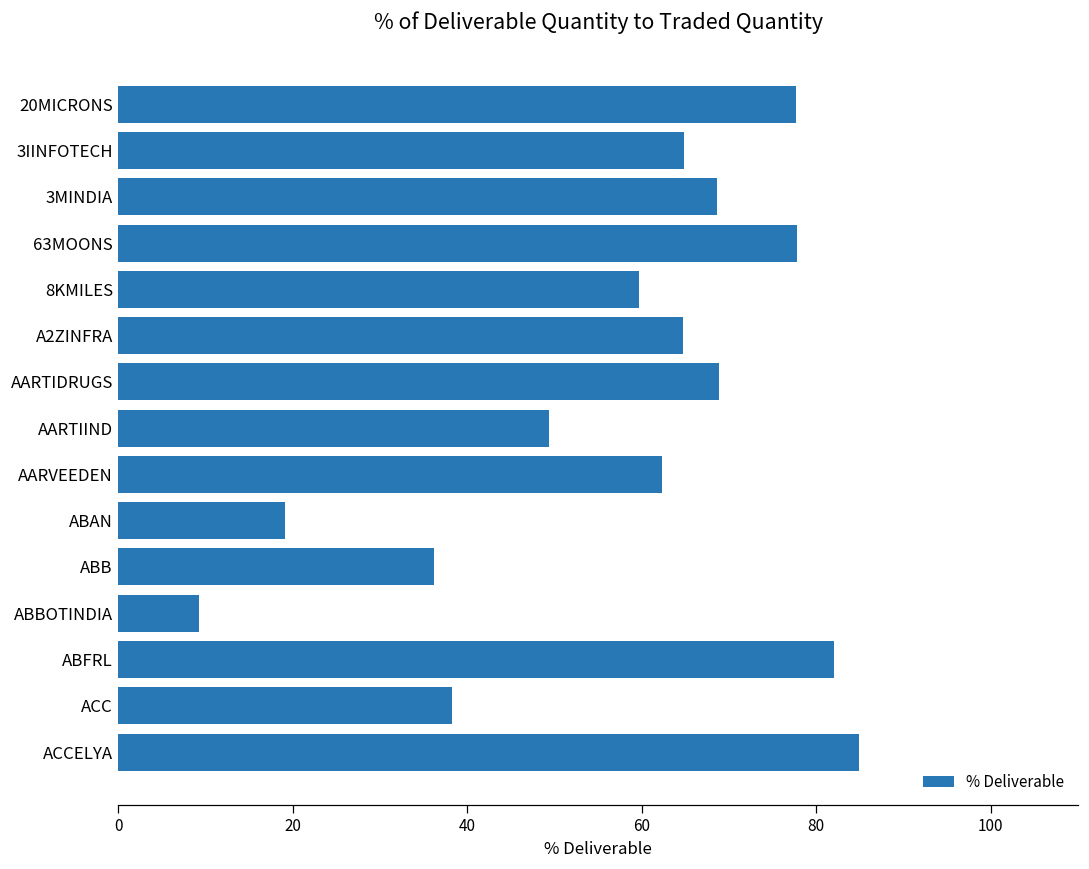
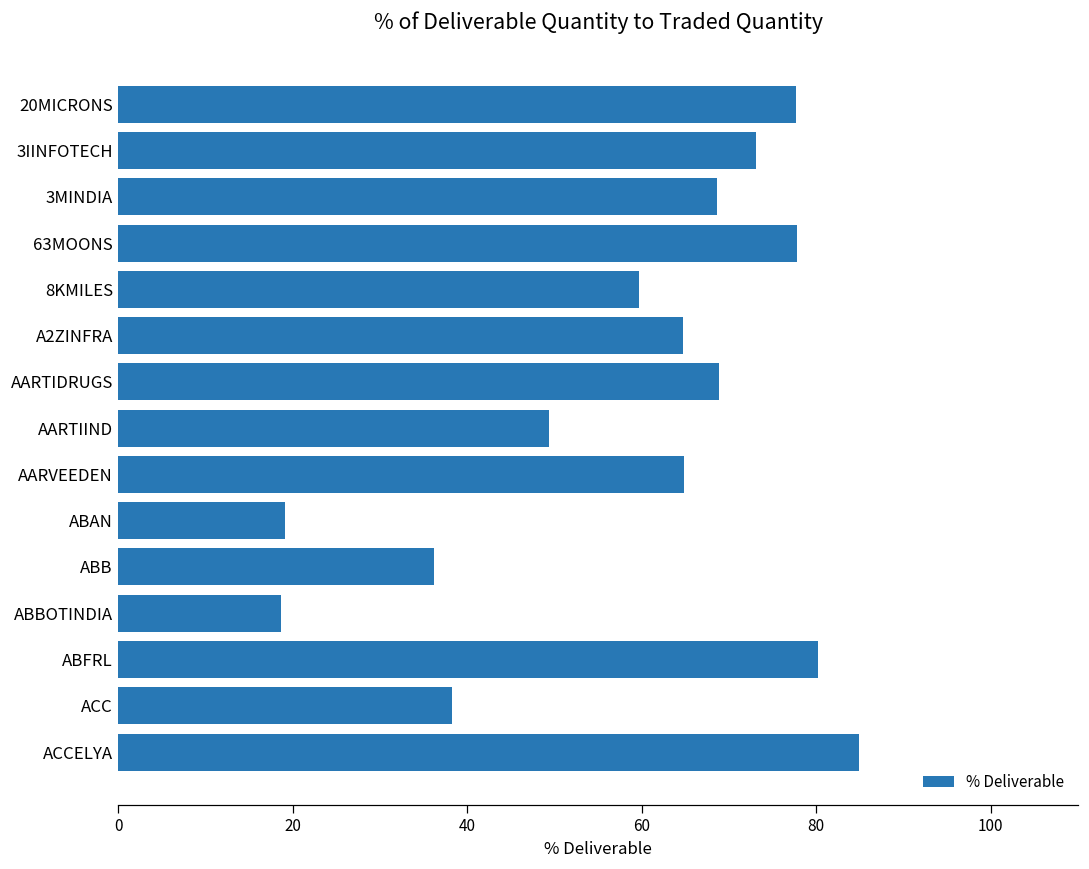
3IINFOTECH: 65 -> 73
AARVEEDEN: 62 -> 65
ABBOTINDIA: 9 -> 19
ABFRL: 82 -> 80
